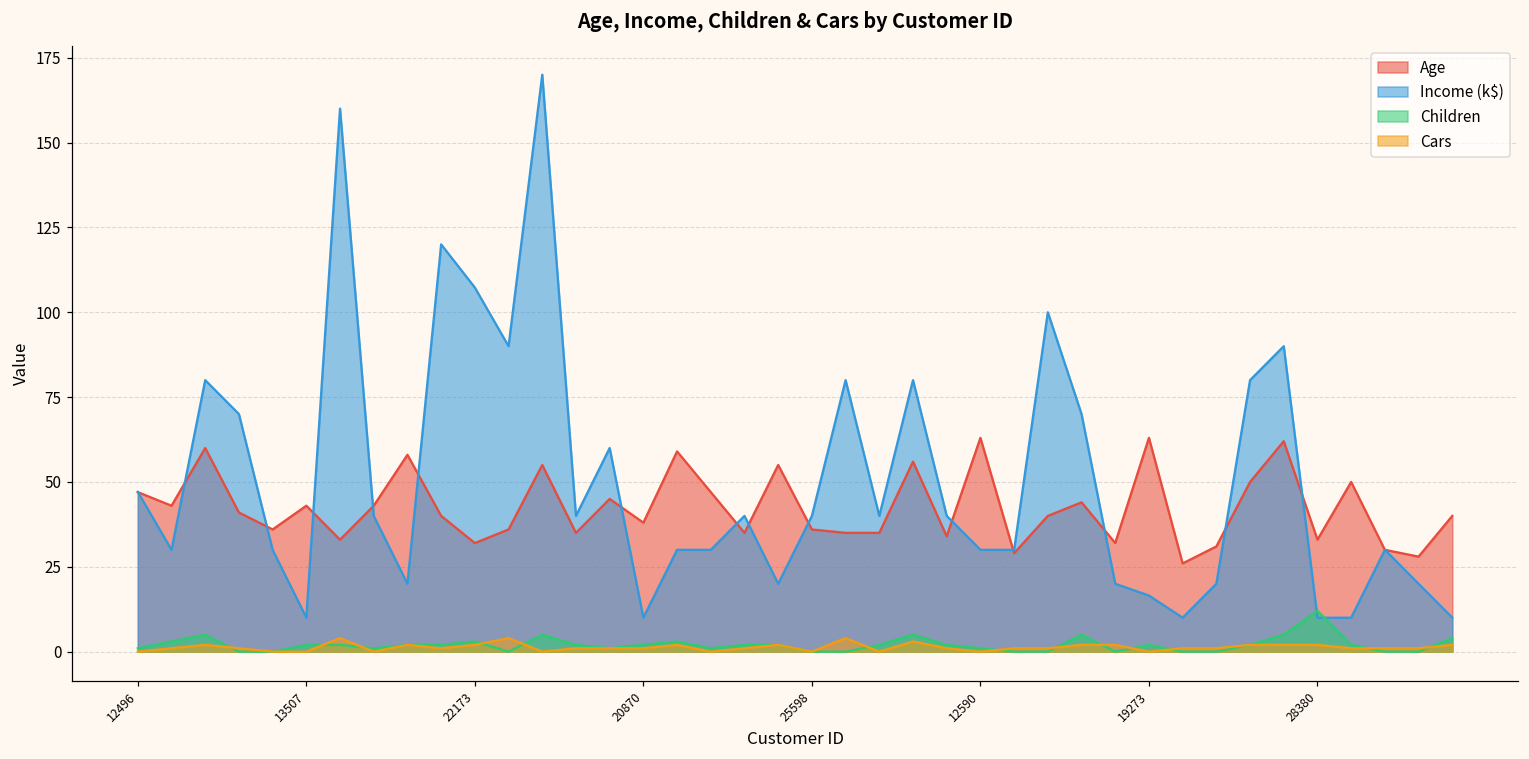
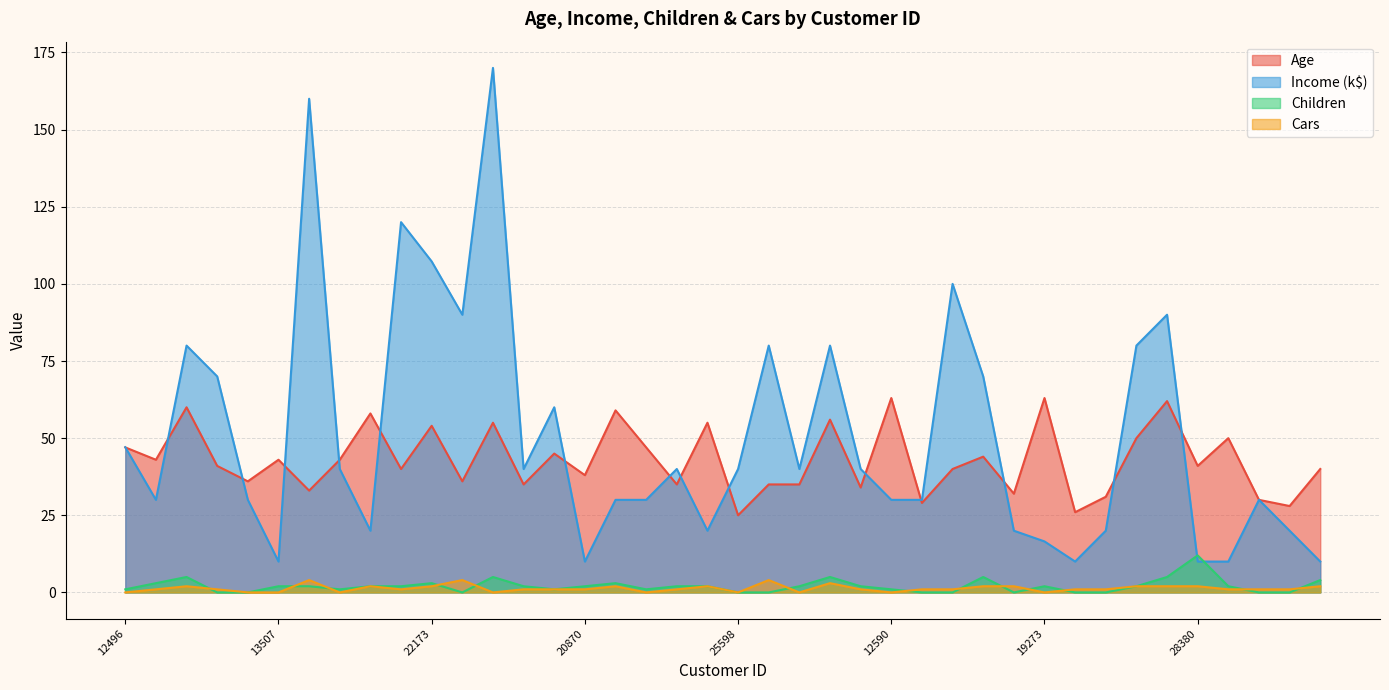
Age, 22173: 32 -> 54
Age, 25598: 36 -> 25
Age, 28380: 33 -> 41
